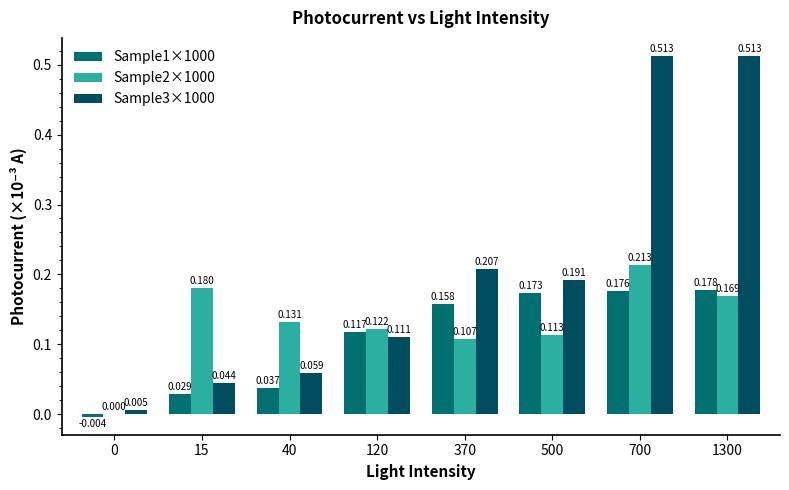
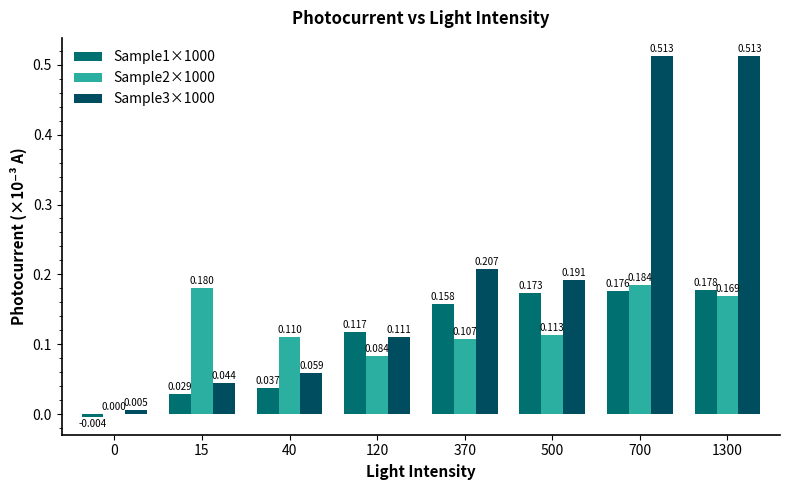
Sample2×1000, 40: 0.131 -> 0.110
Sample2×1000, 120: 0.122 -> 0.084
Sample2×1000, 700: 0.213 -> 0.184
